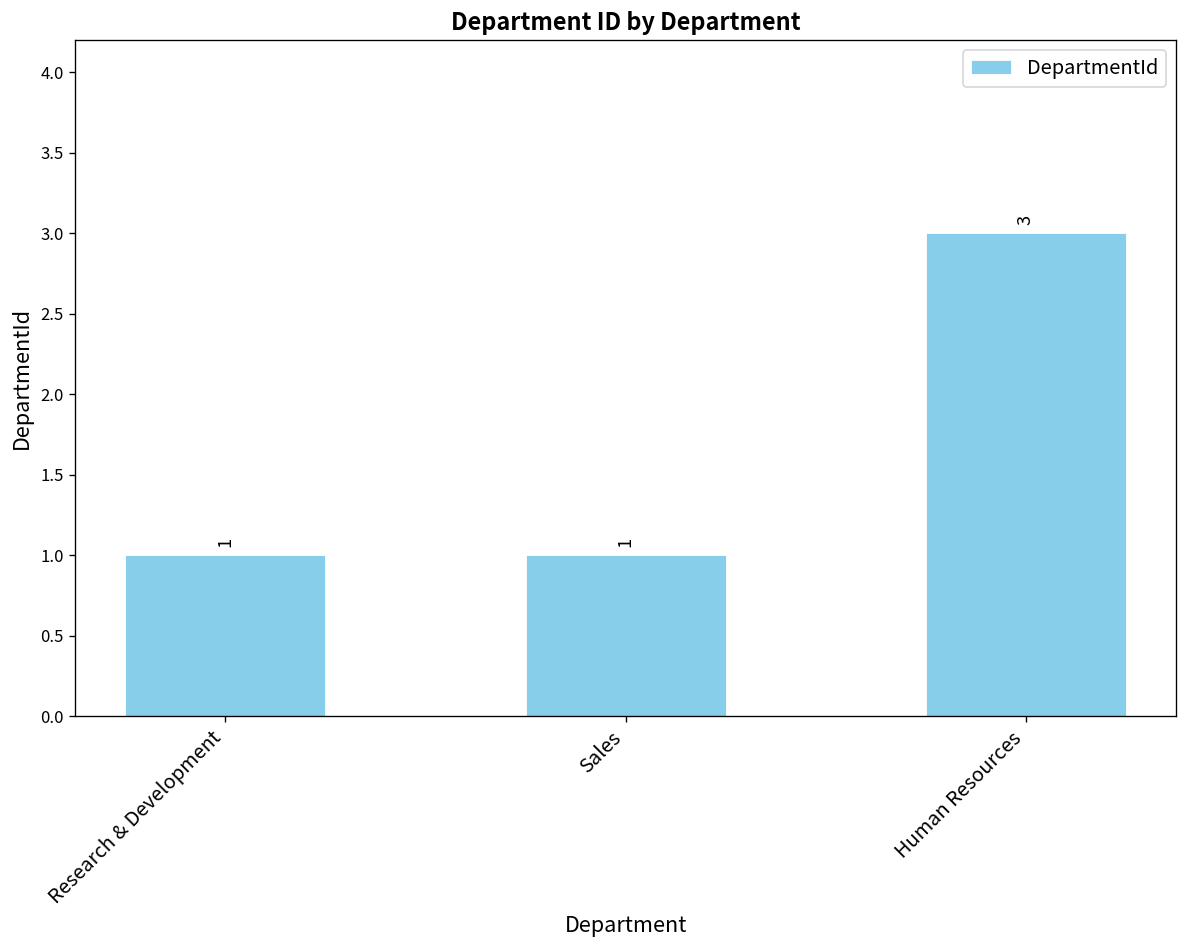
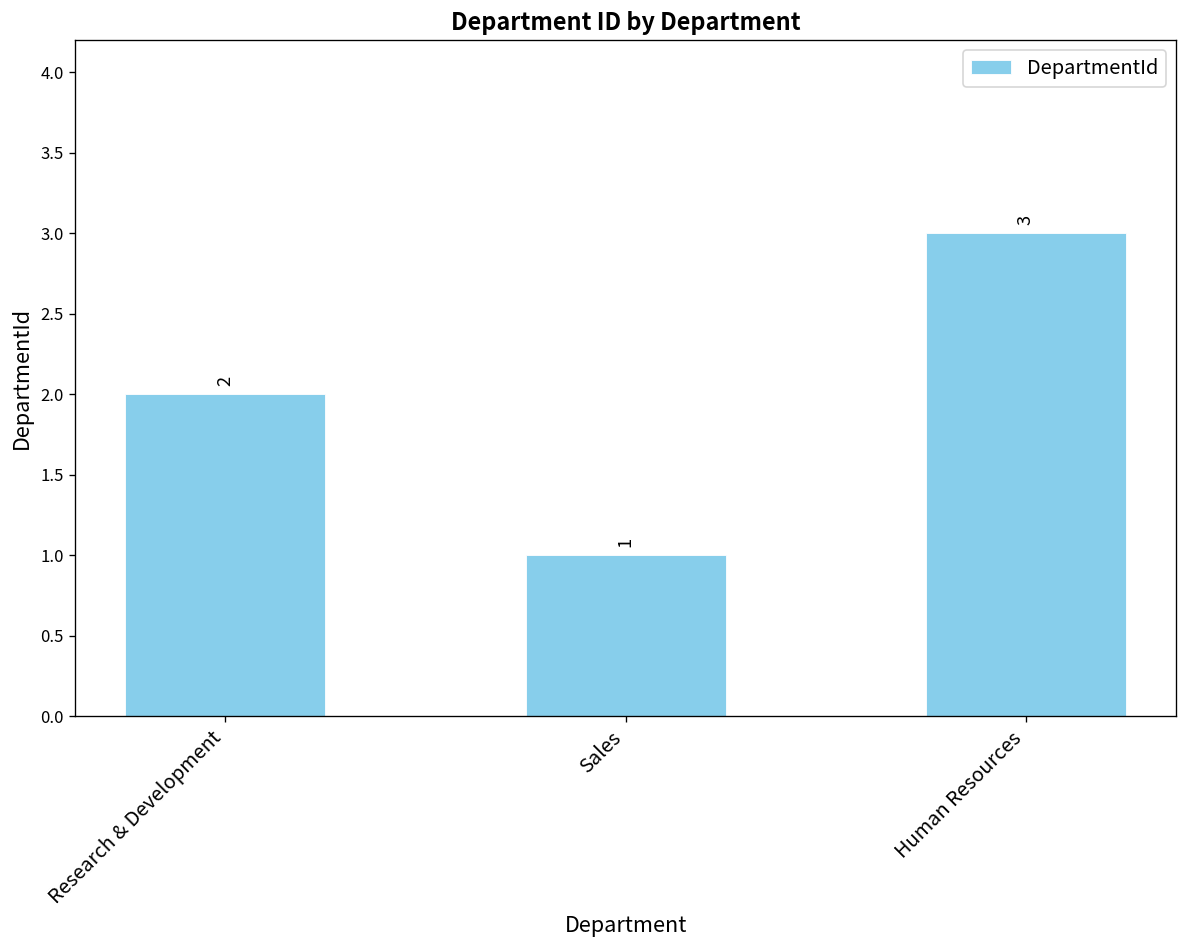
Research & Development: 1 -> 2
